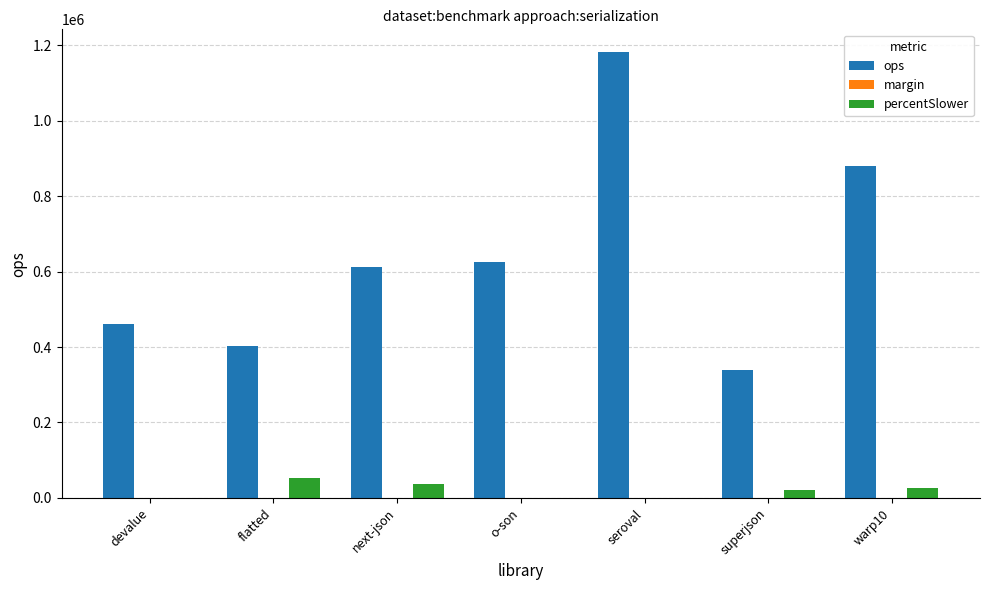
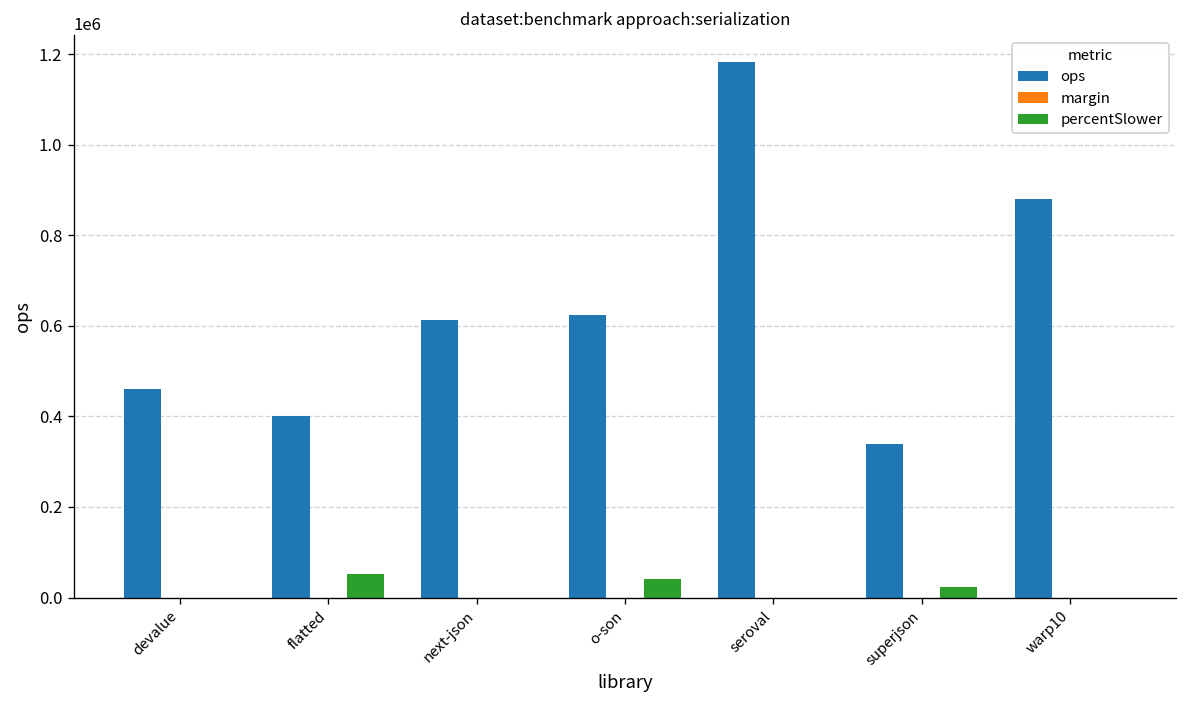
percentSlower, next-json: 40000 -> 0
percentSlower, o-son: 0 -> 40000
percentSlower, warp10: 30000 -> 0
